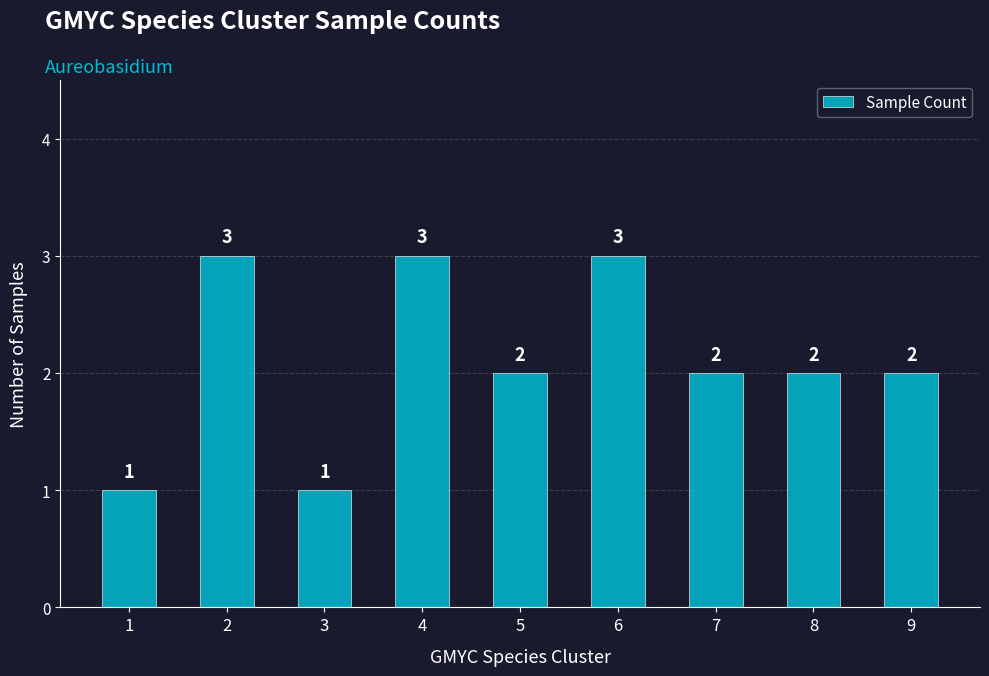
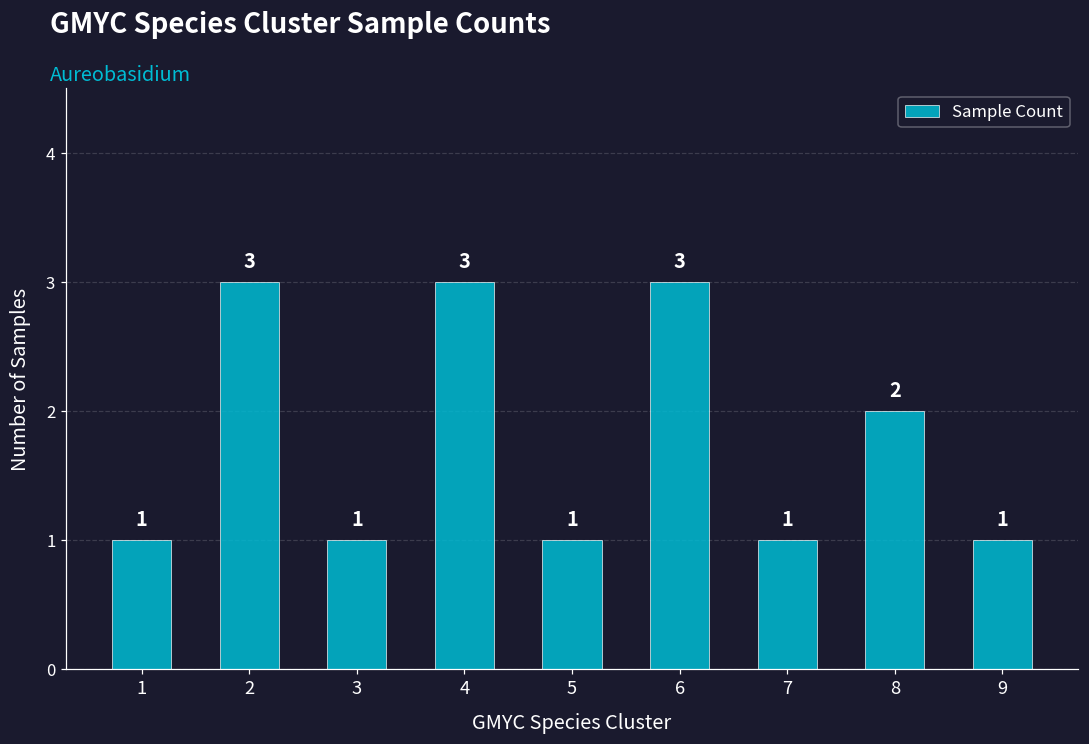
5: 2 -> 1
7: 2 -> 1
9: 2 -> 1
